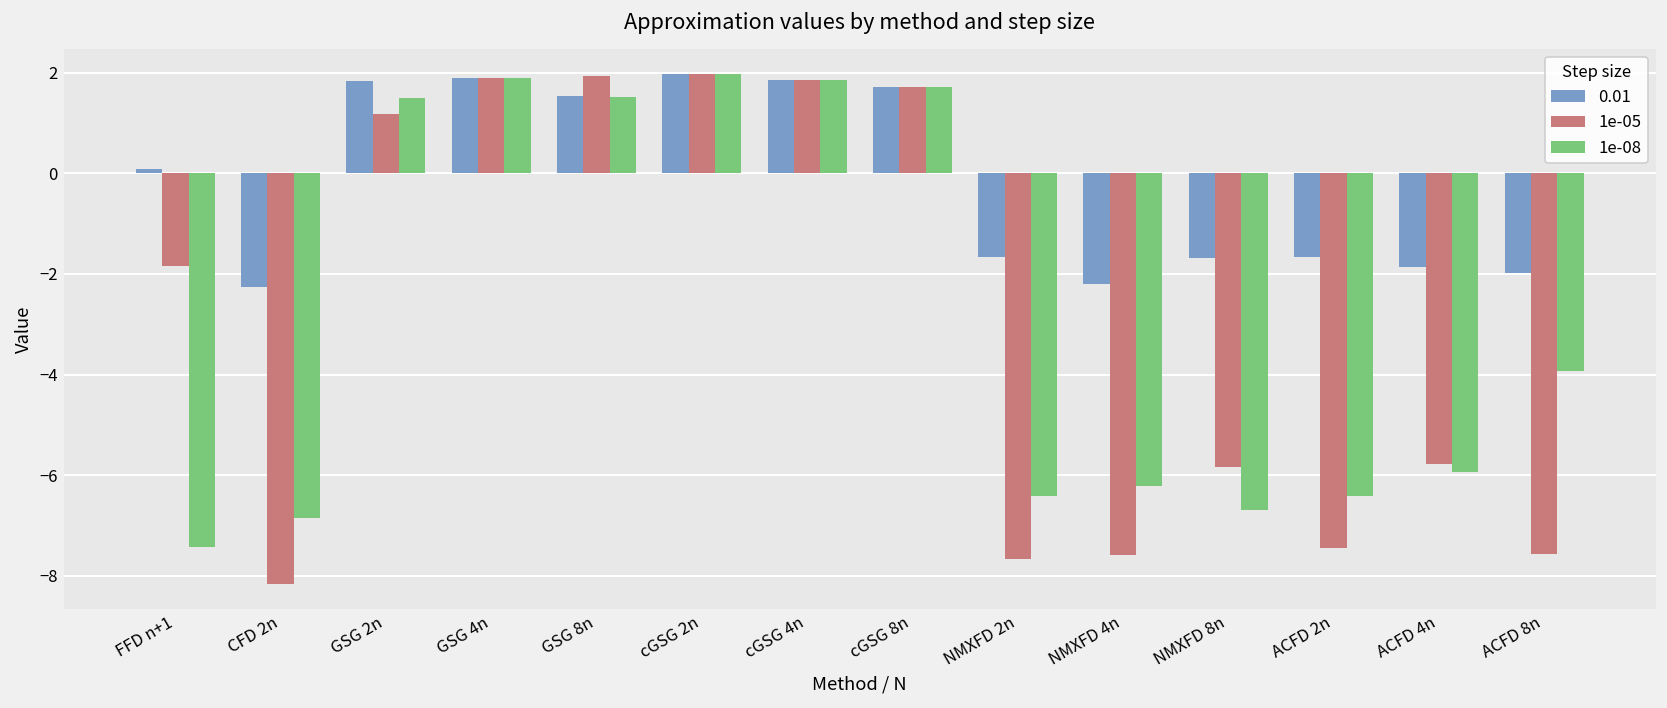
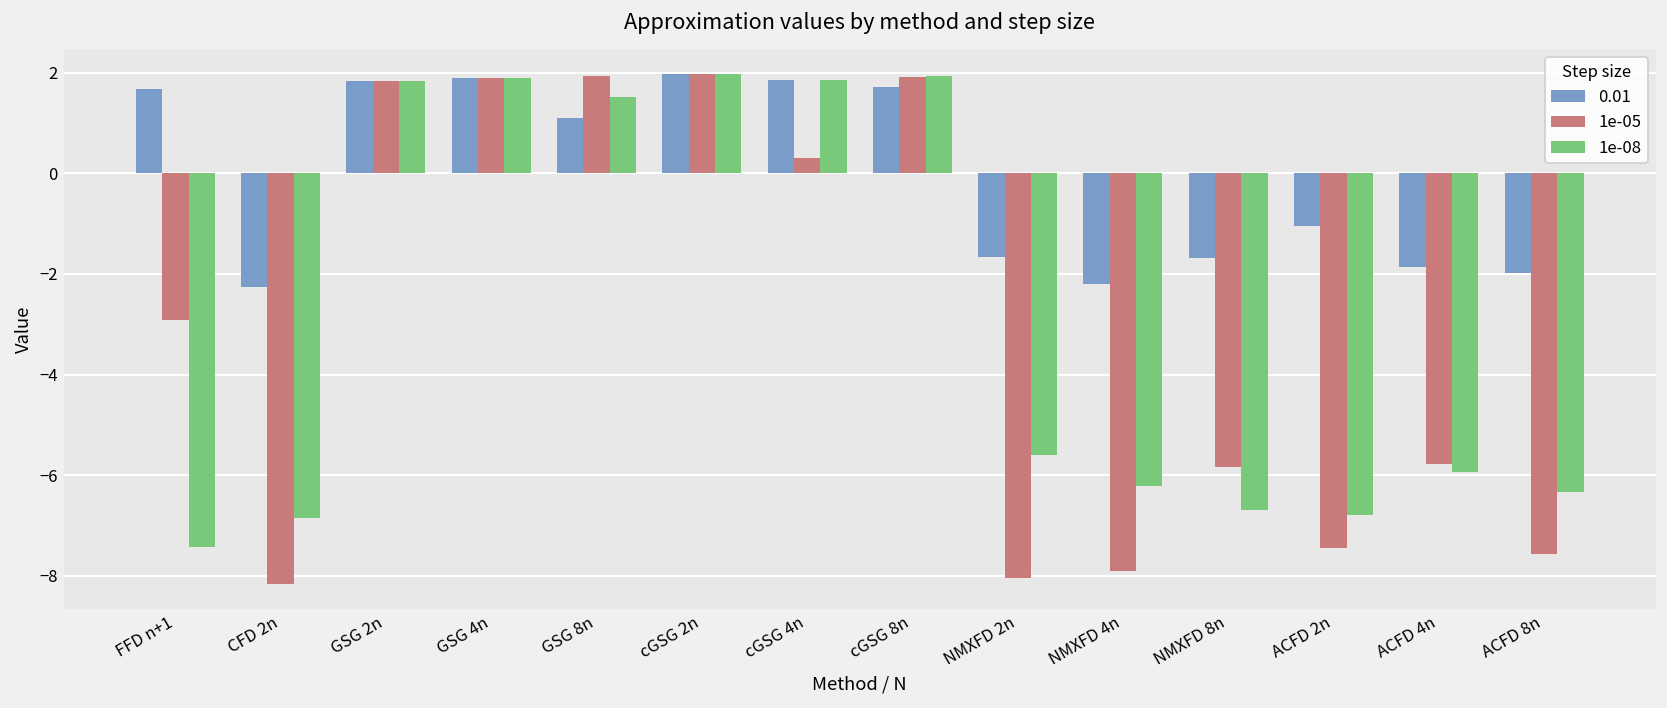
0.01, FFD n+1: 0.1 -> 1.7
1e-05, FFD n+1: -1.8 -> -2.9
1e-05, GSG 2n: 1.2 -> 1.8
1e-08, GSG 2n: 1.5 -> 1.8
0.01, GSG 8n: 1.5 -> 1.1
1e-05, cGSG 4n: 1.9 -> 0.3
1e-05, cGSG 8n: 1.7 -> 1.9
1e-08, cGSG 8n: 1.7 -> 1.9
1e-05, NMXFD 2n: -7.7 -> -8.0
1e-08, NMXFD 2n: -6.4 -> -5.6
1e-05, NMXFD 4n: -7.6 -> -7.9
0.01, ACFD 2n: -1.7 -> -1.1
1e-08, ACFD 2n: -6.4 -> -6.8
1e-08, ACFD 8n: -3.9 -> -6.3
